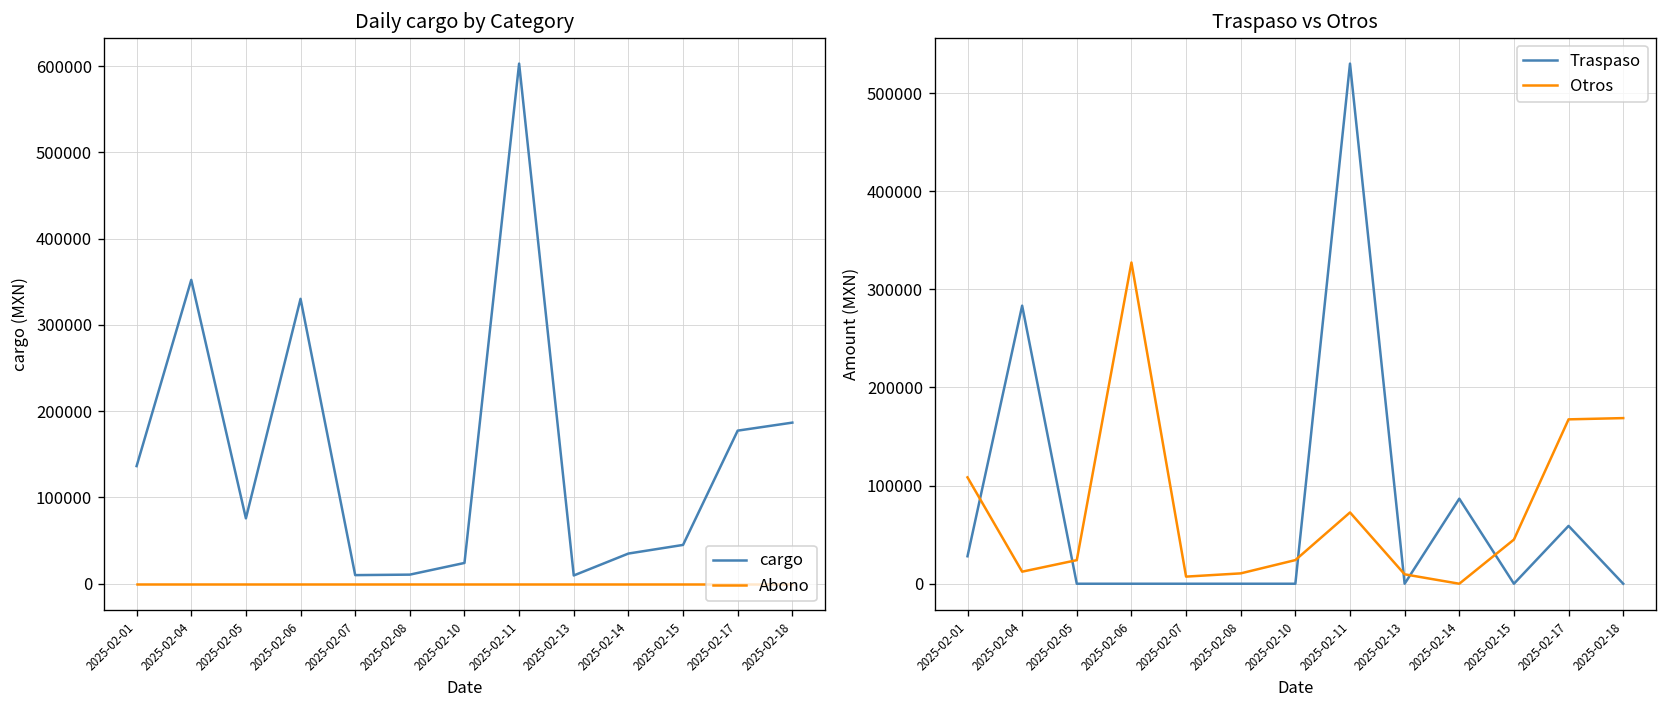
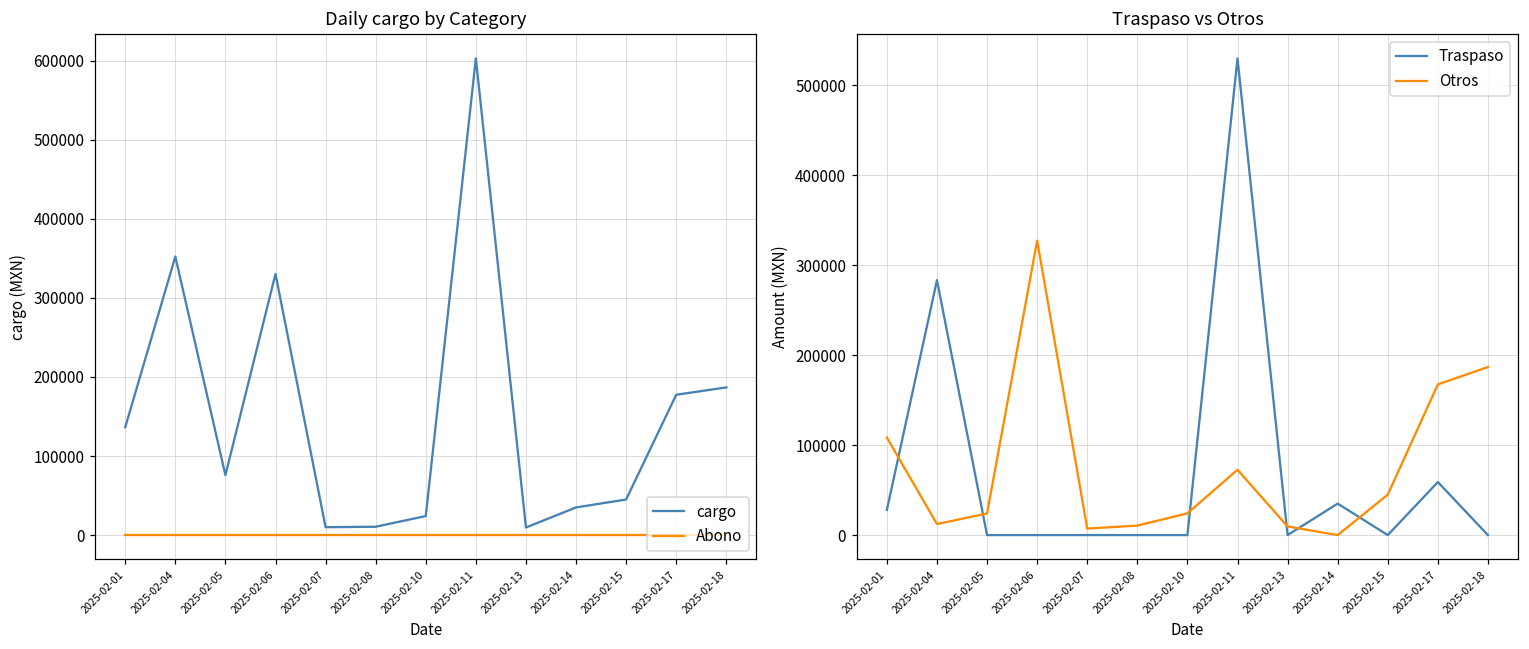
Traspaso vs Otros, Traspaso, 2025-02-14: 90000 -> 40000
Traspaso vs Otros, Otros, 2025-02-18: 170000 -> 190000
